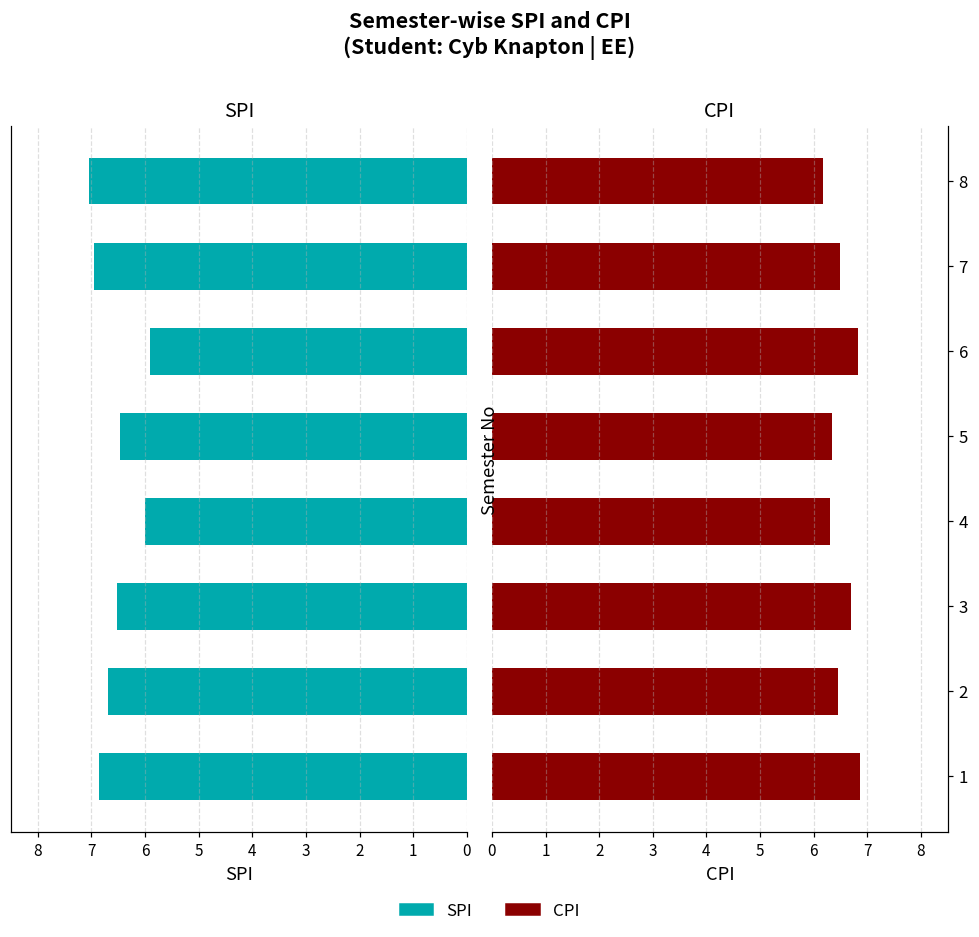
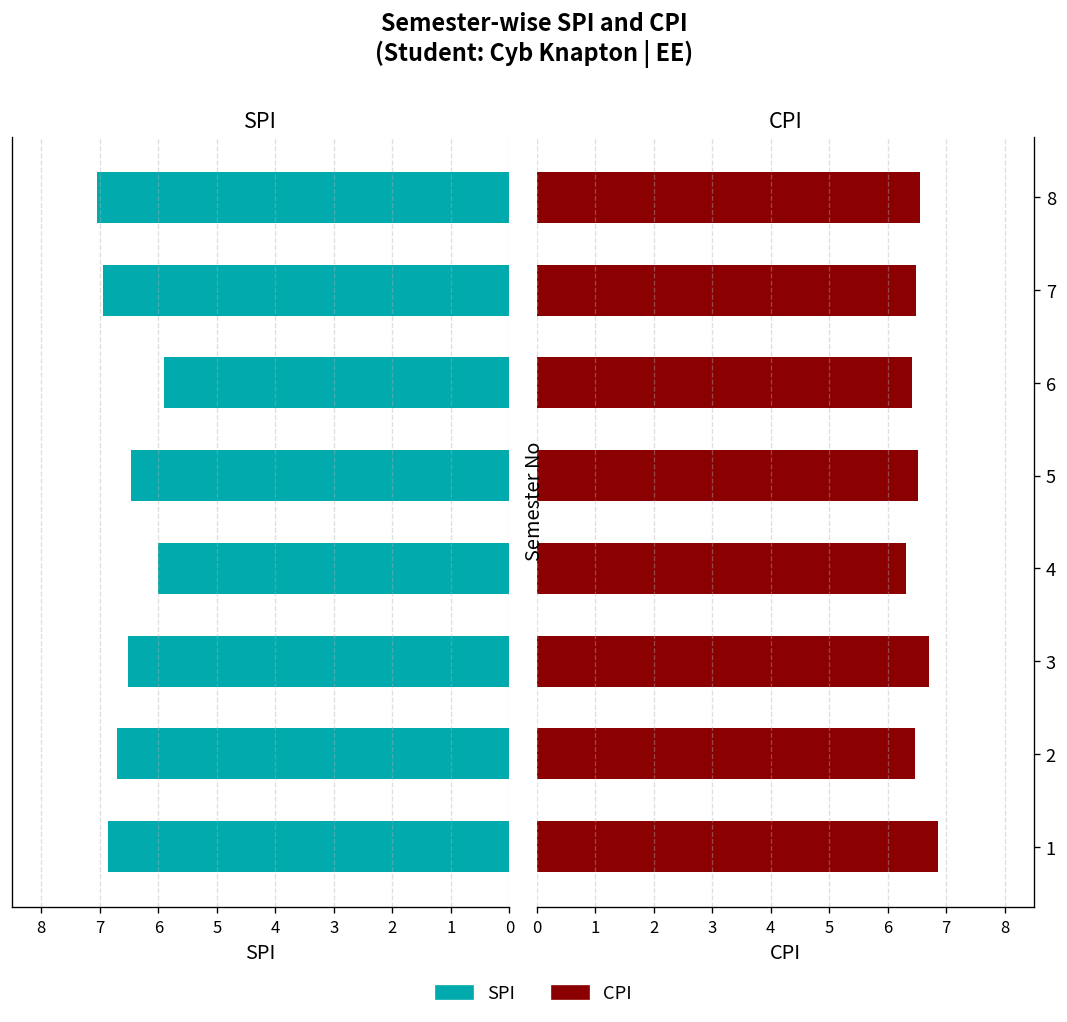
CPI, 8: 6.2 -> 6.6
CPI, 6: 6.8 -> 6.4
CPI, 5: 6.3 -> 6.5
